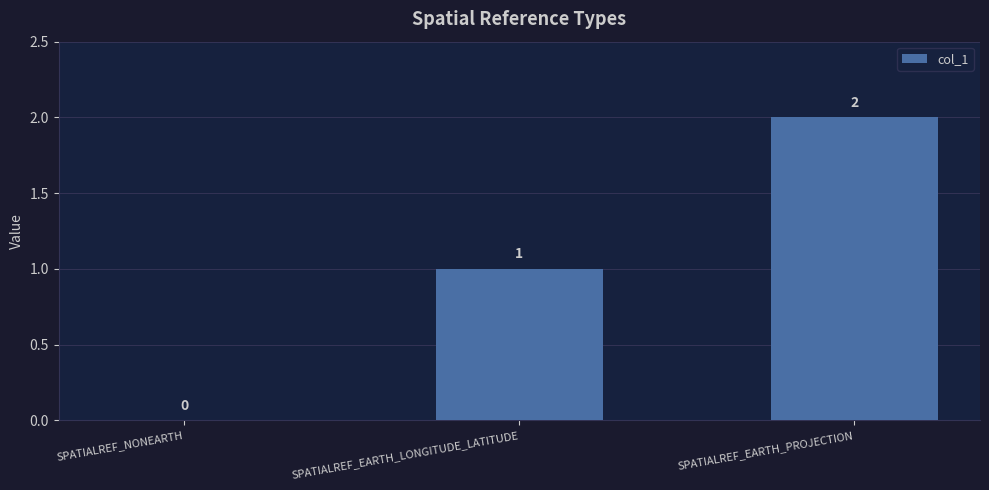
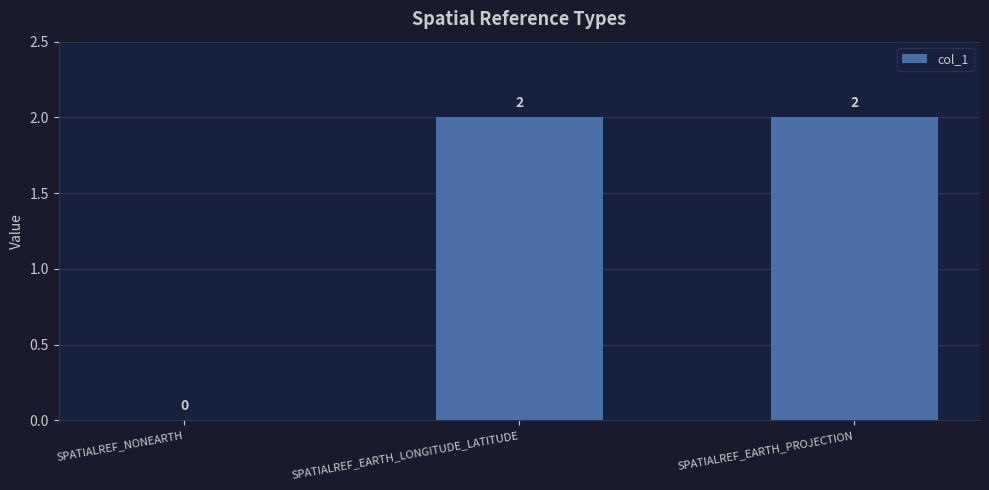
SPATIALREF_EARTH_LONGITUDE_LATITUDE: 1 -> 2
